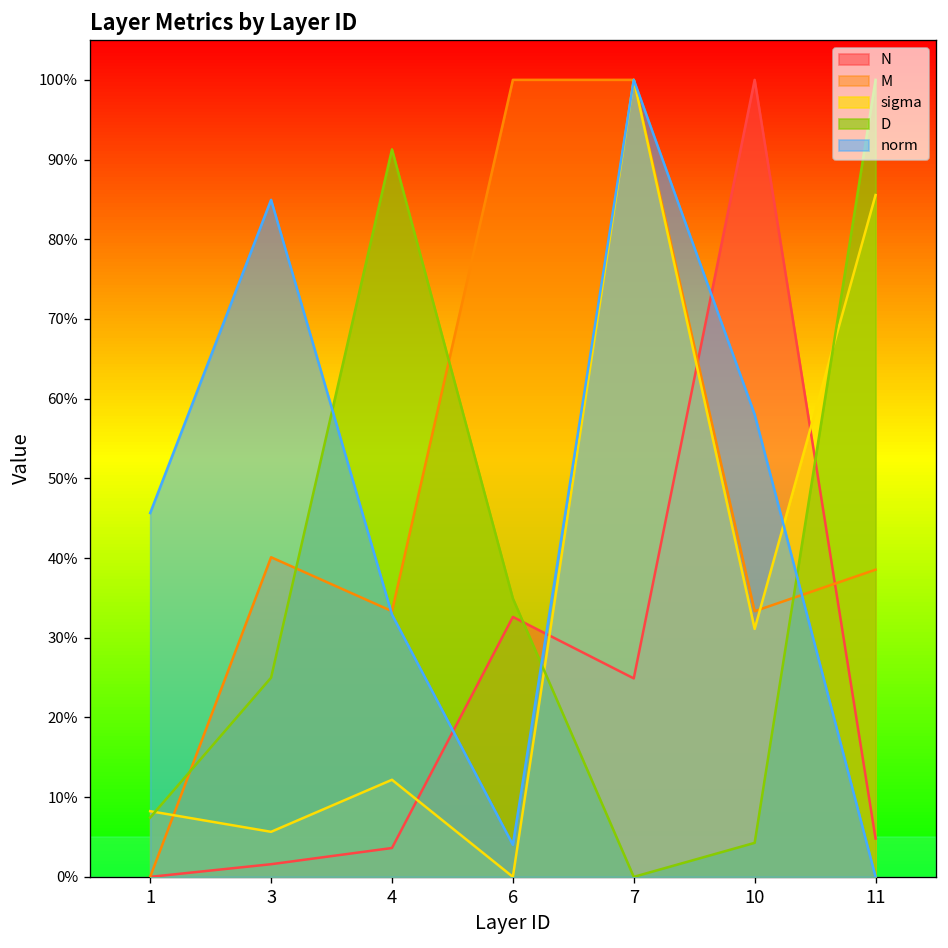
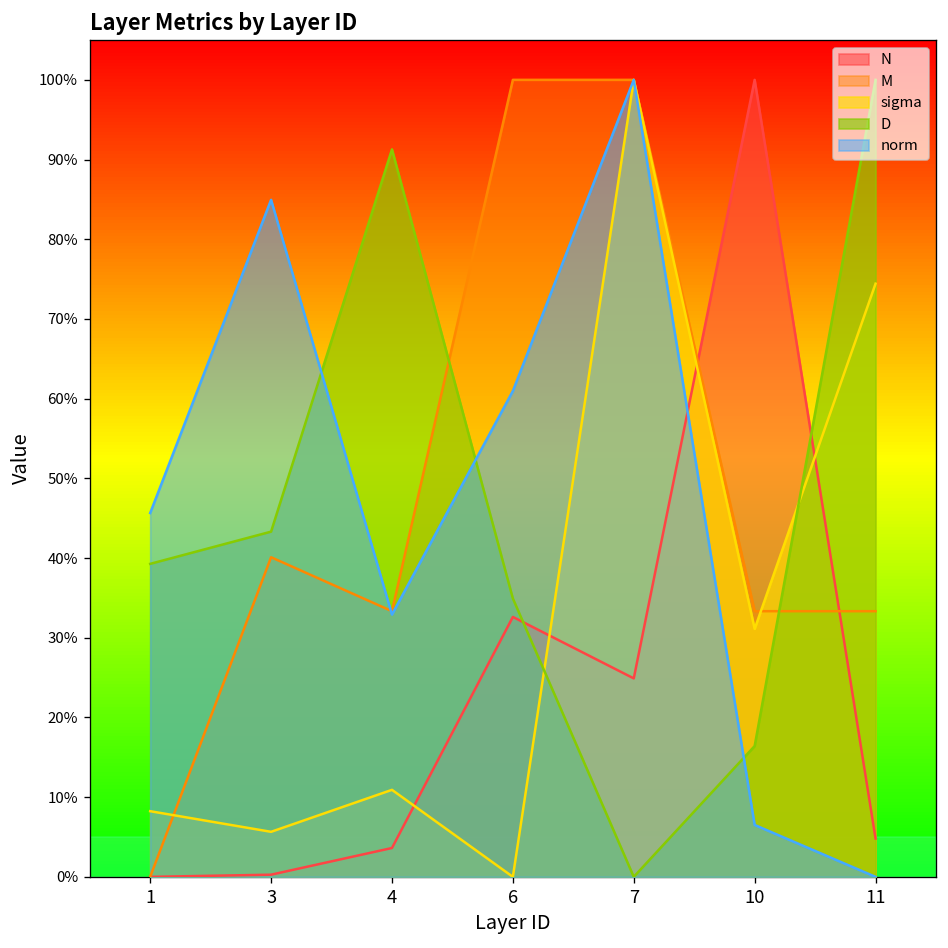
D, 1: 7% -> 39%
N, 3: 2% -> 0%
D, 3: 25% -> 43%
sigma, 4: 12% -> 11%
norm, 6: 4% -> 61%
D, 10: 4% -> 16%
norm, 10: 58% -> 7%
M, 11: 39% -> 33%
sigma, 11: 86% -> 74%
